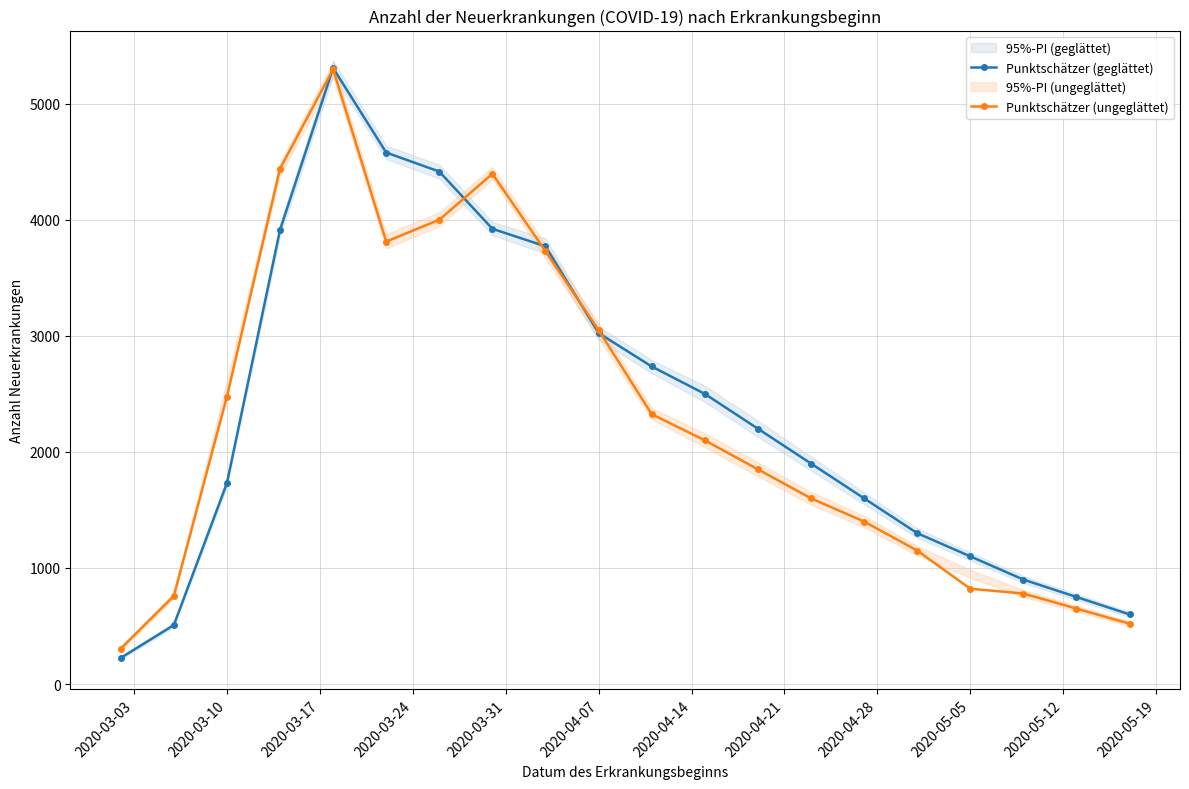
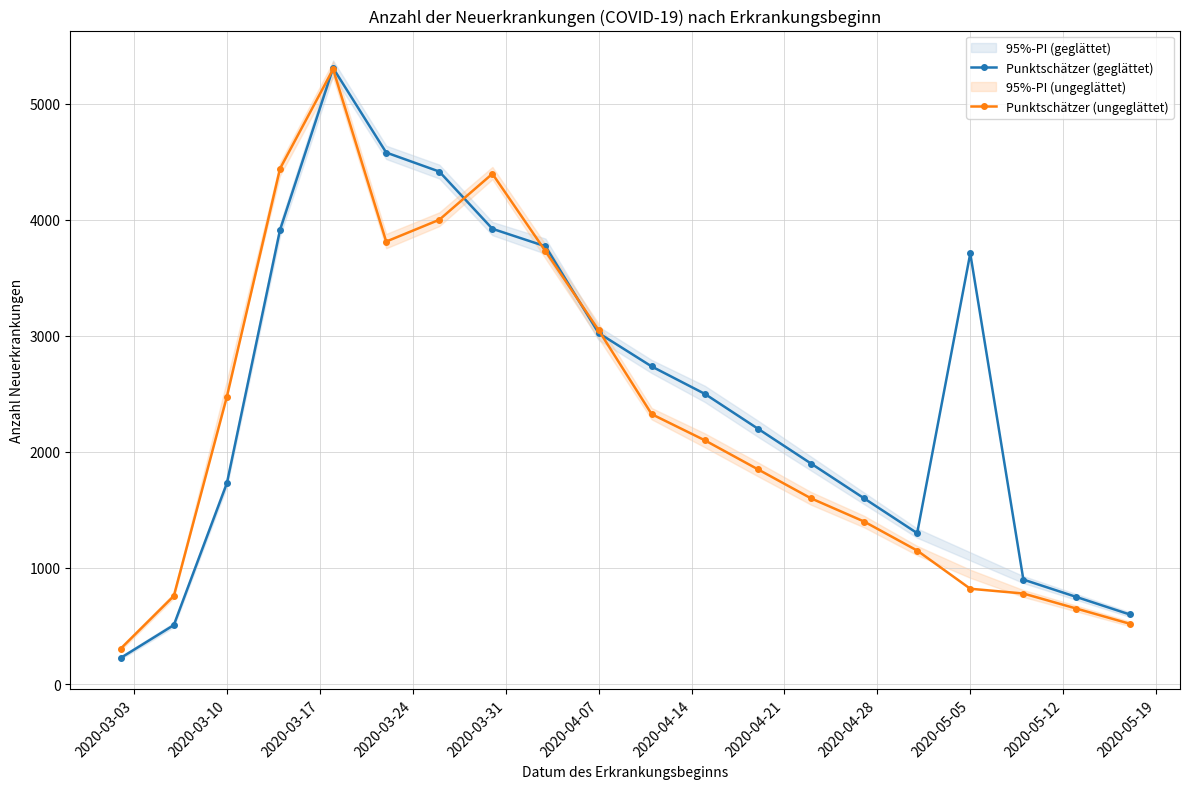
Punktschätzer (geglättet), 2020-05-05: 1100 -> 3710
